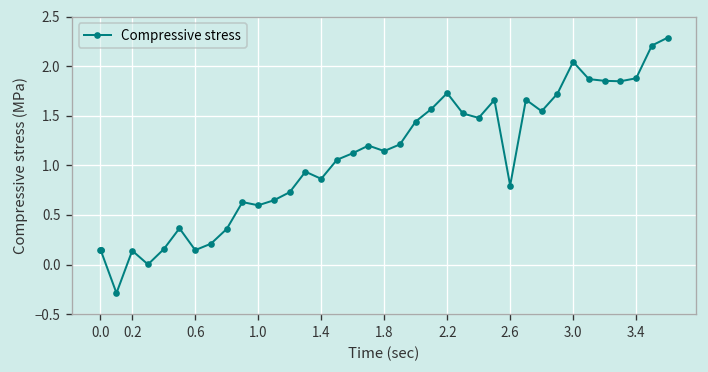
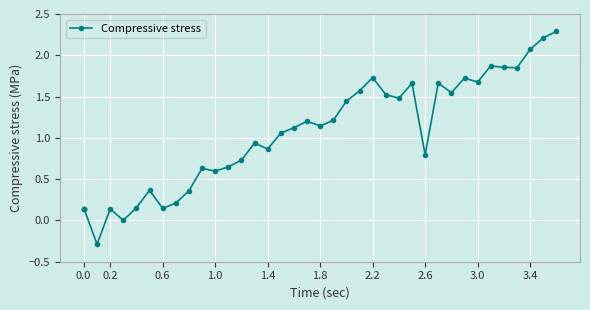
3.0: 2.0 -> 1.7
3.4: 1.9 -> 2.1
